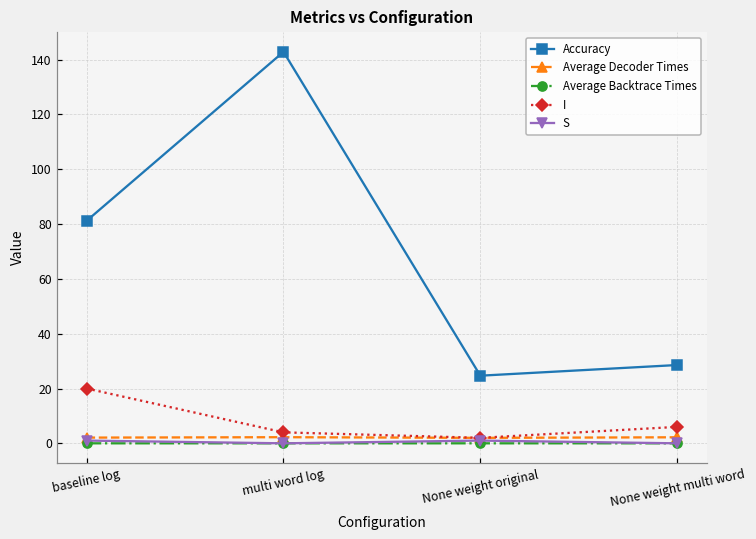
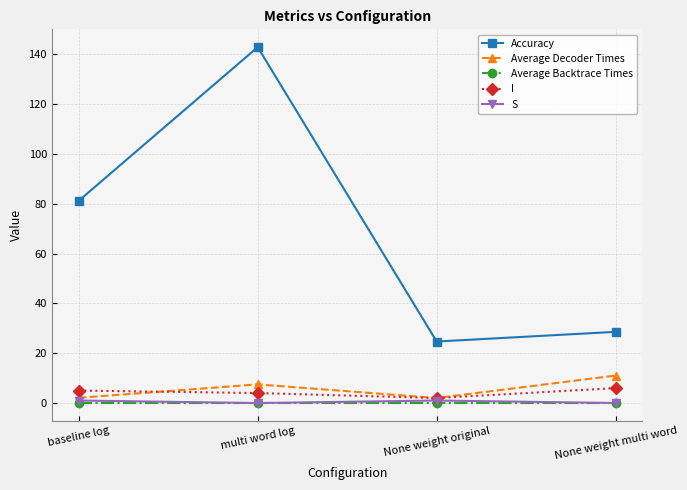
I, baseline log: 20 -> 5
Average Decoder Times, multi word log: 2 -> 7
Average Decoder Times, None weight multi word: 2 -> 11
